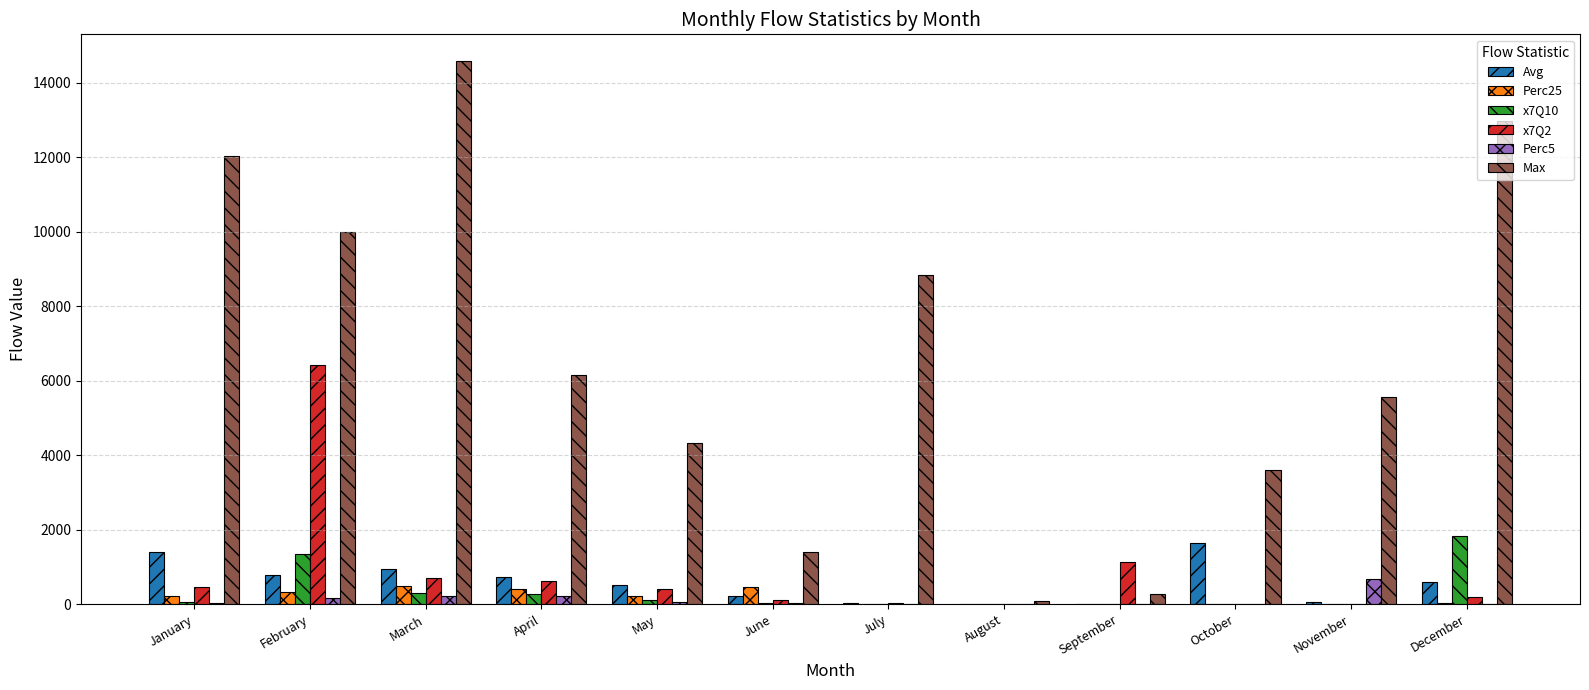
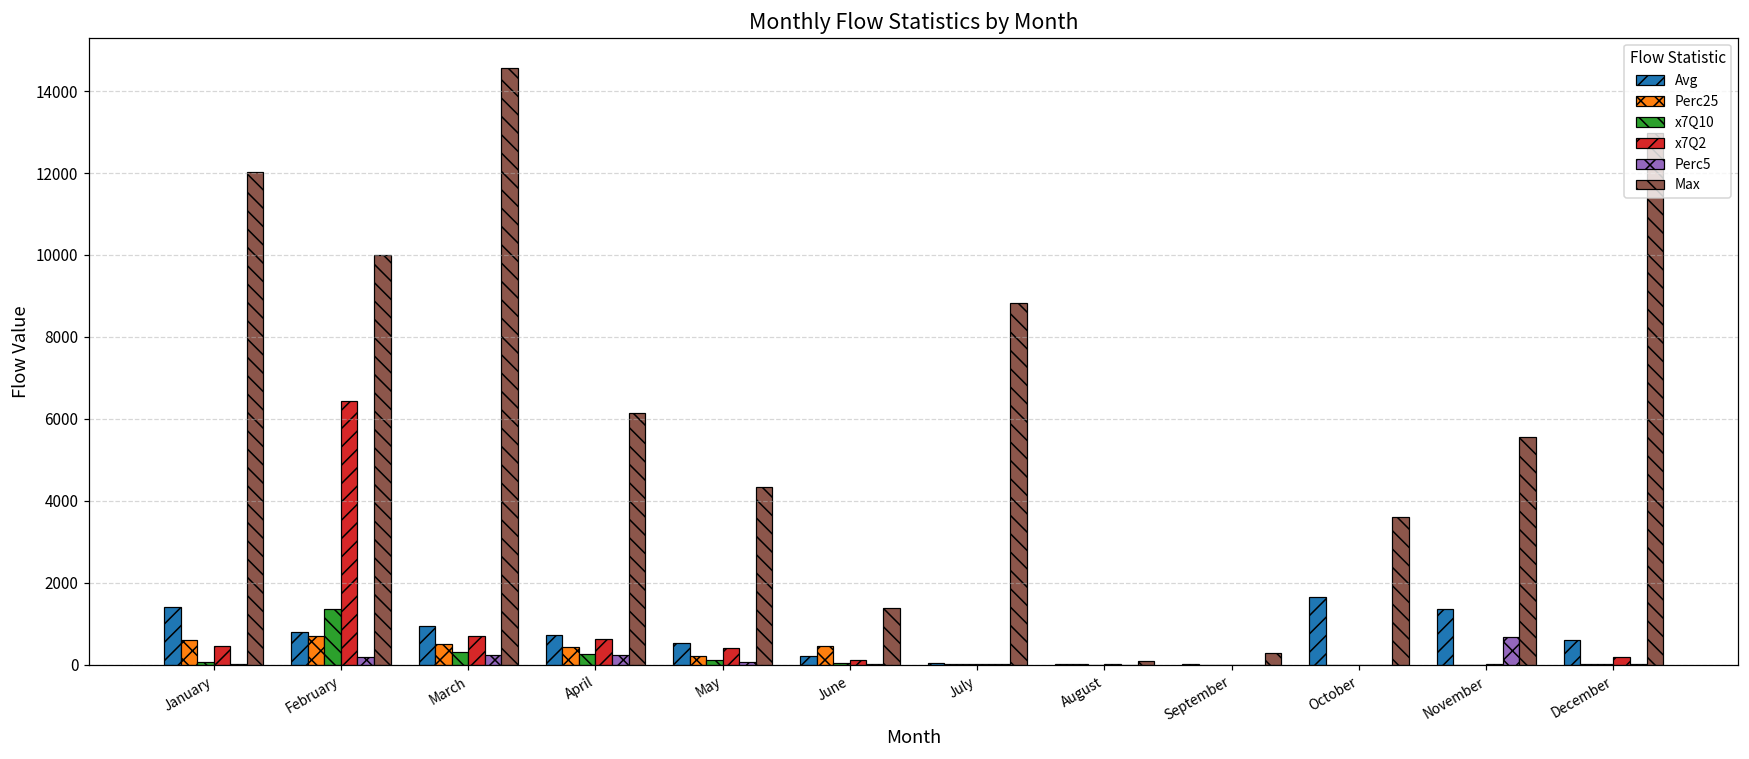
Perc25, January: 200 -> 600
Perc25, February: 300 -> 700
x7Q2, September: 1100 -> 0
Avg, November: 100 -> 1400
x7Q10, December: 1800 -> 0
